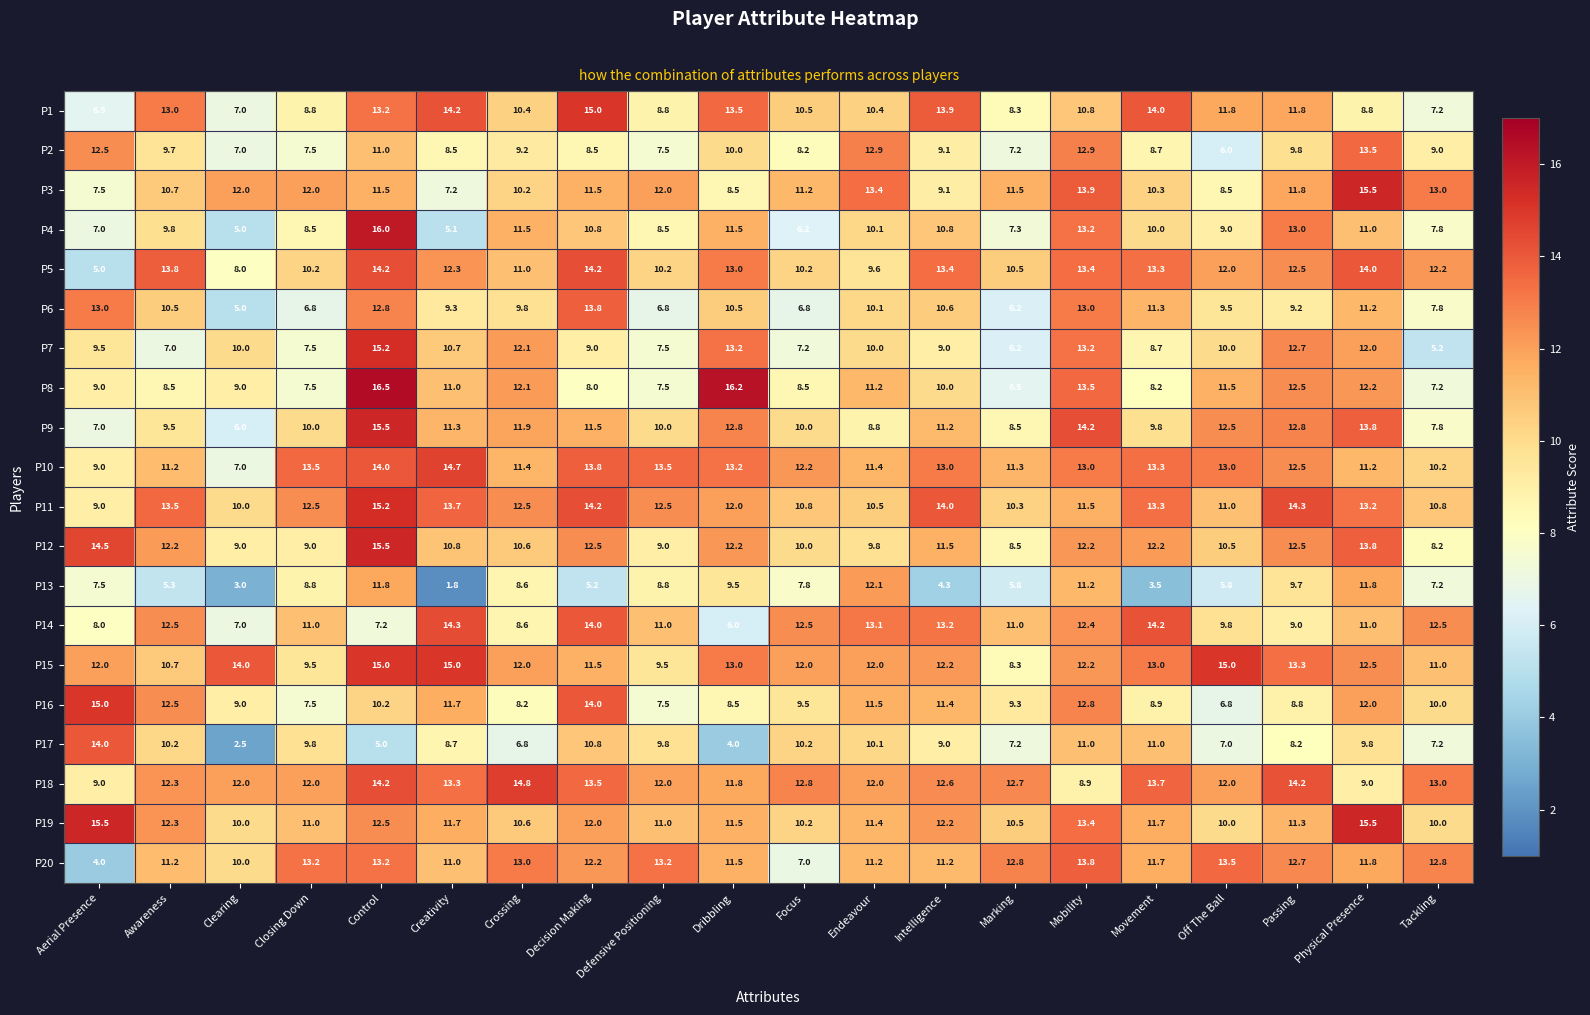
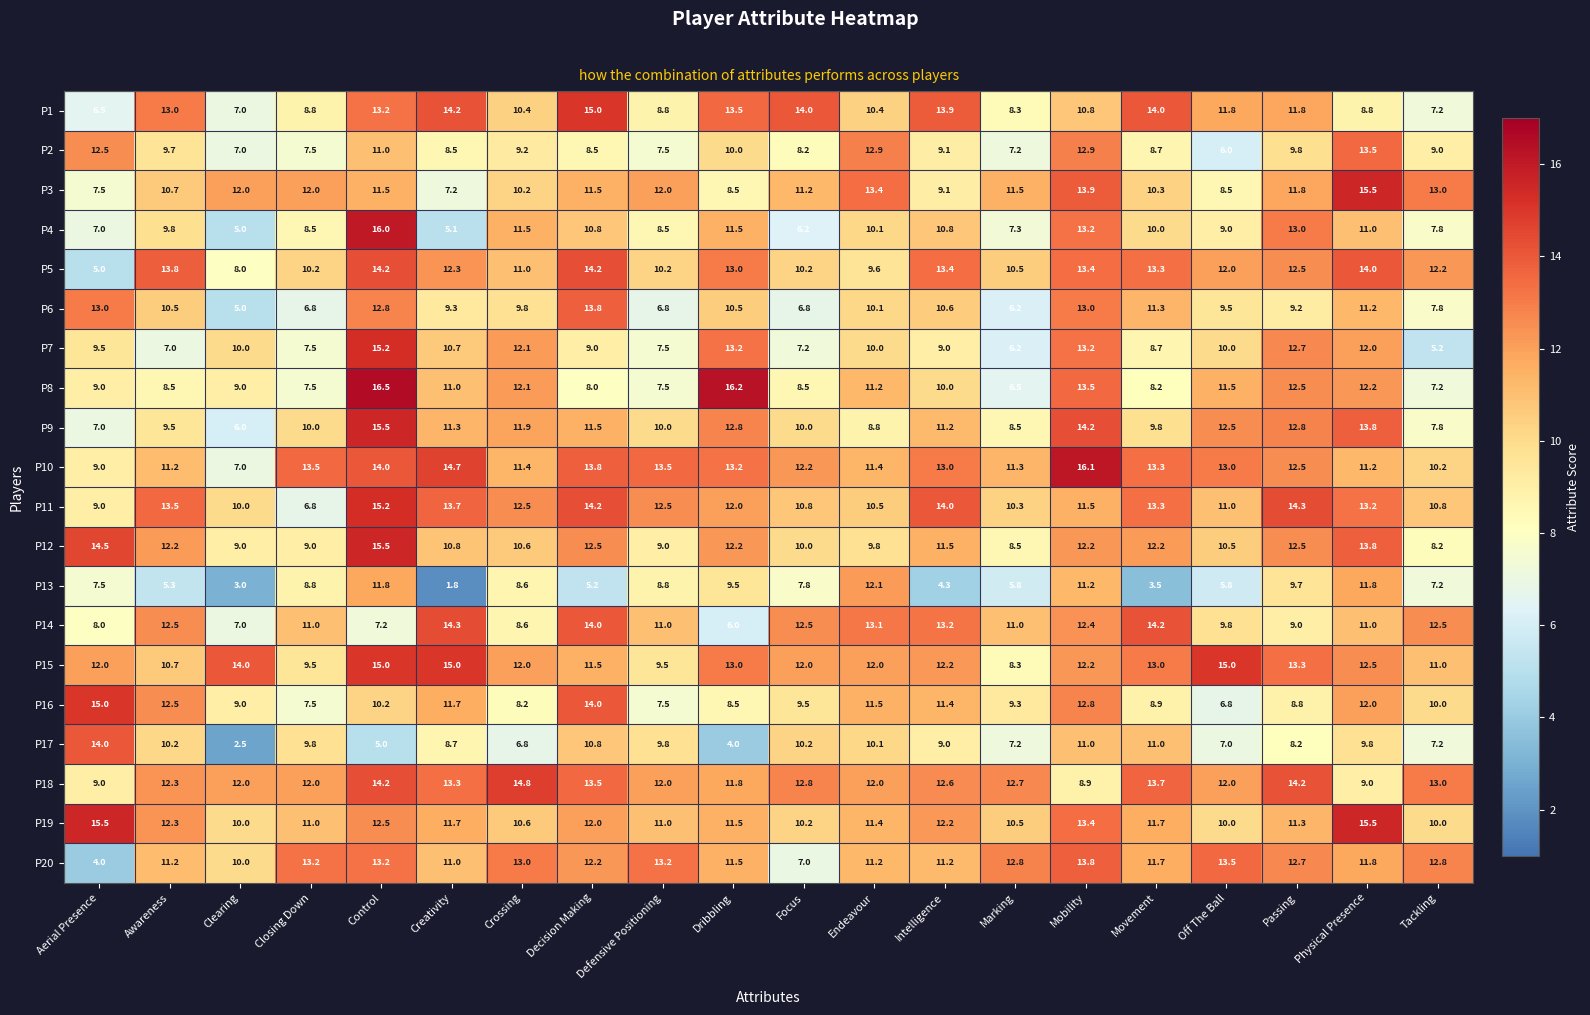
P1, Focus: 10.5 -> 14.0
P10, Mobility: 13.0 -> 16.1
P11, Closing Down: 12.5 -> 6.8
